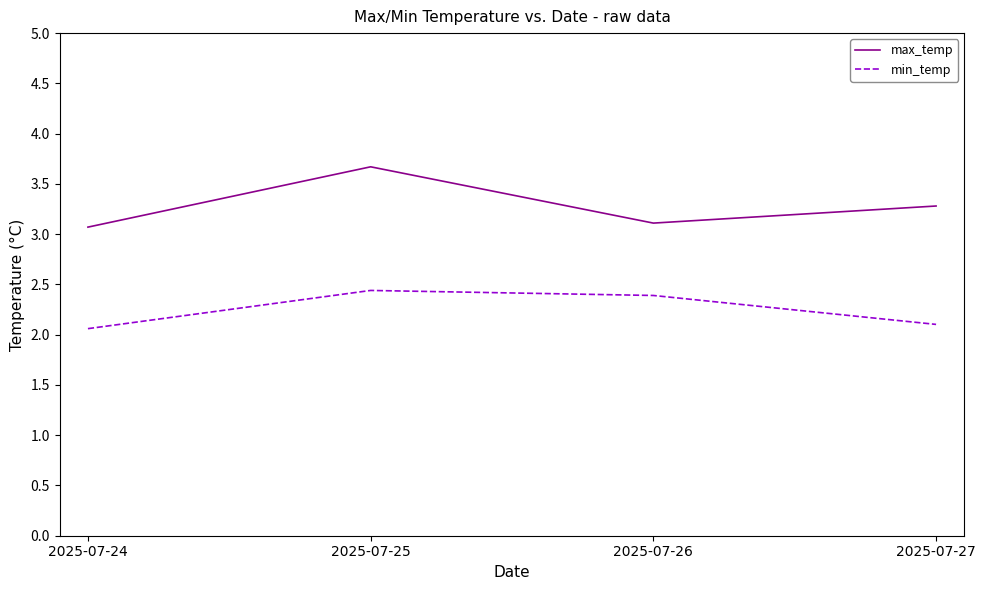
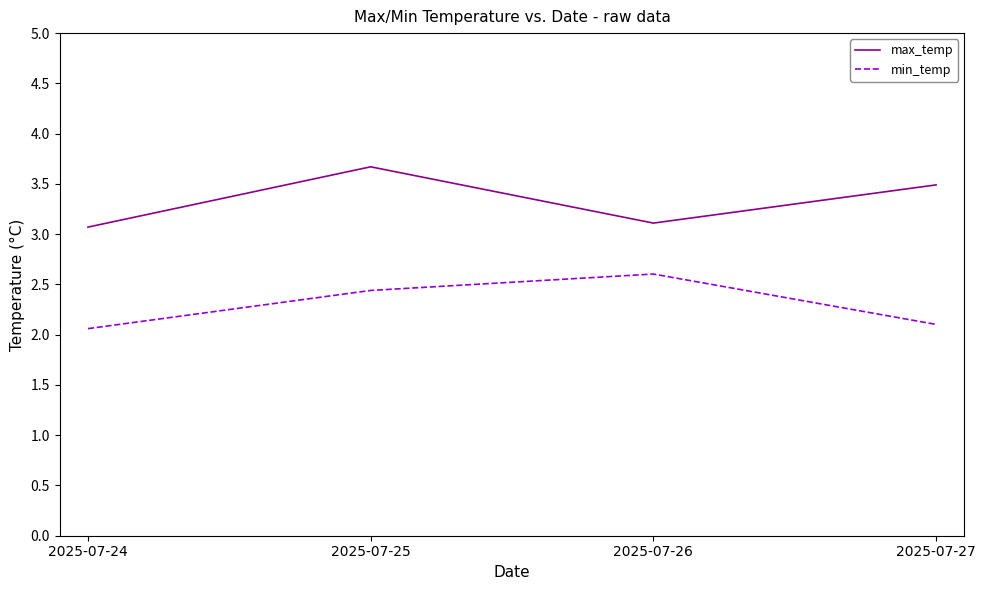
min_temp, 2025-07-26: 2.39 -> 2.60
max_temp, 2025-07-27: 3.28 -> 3.49
